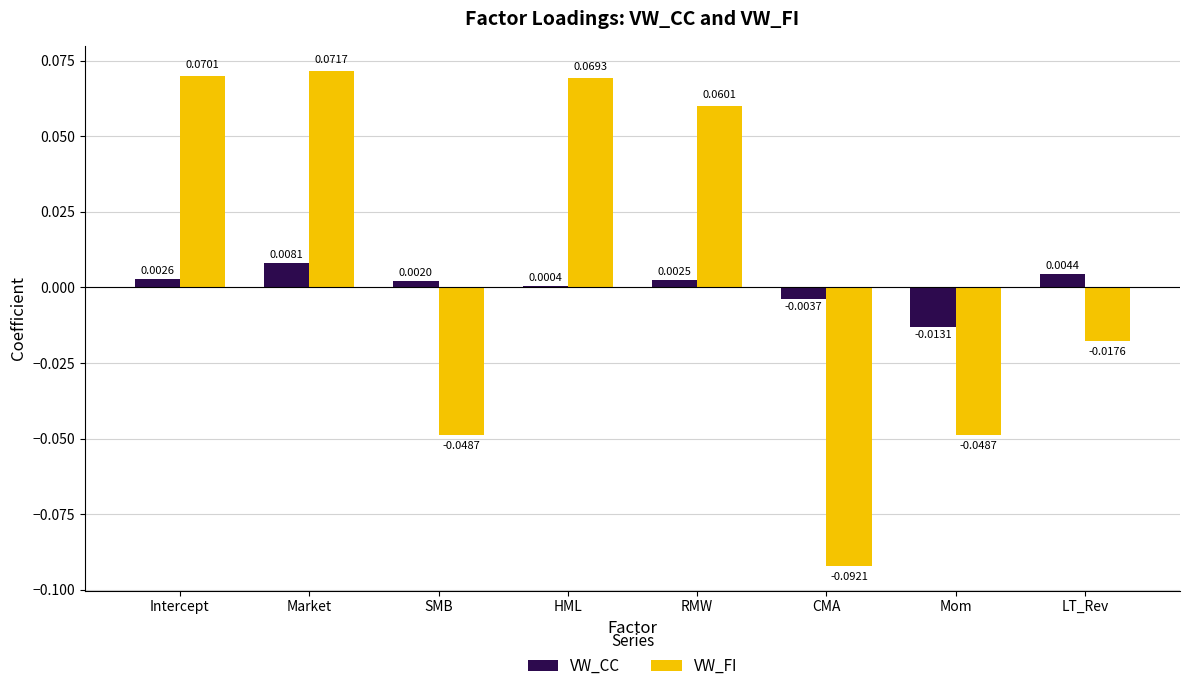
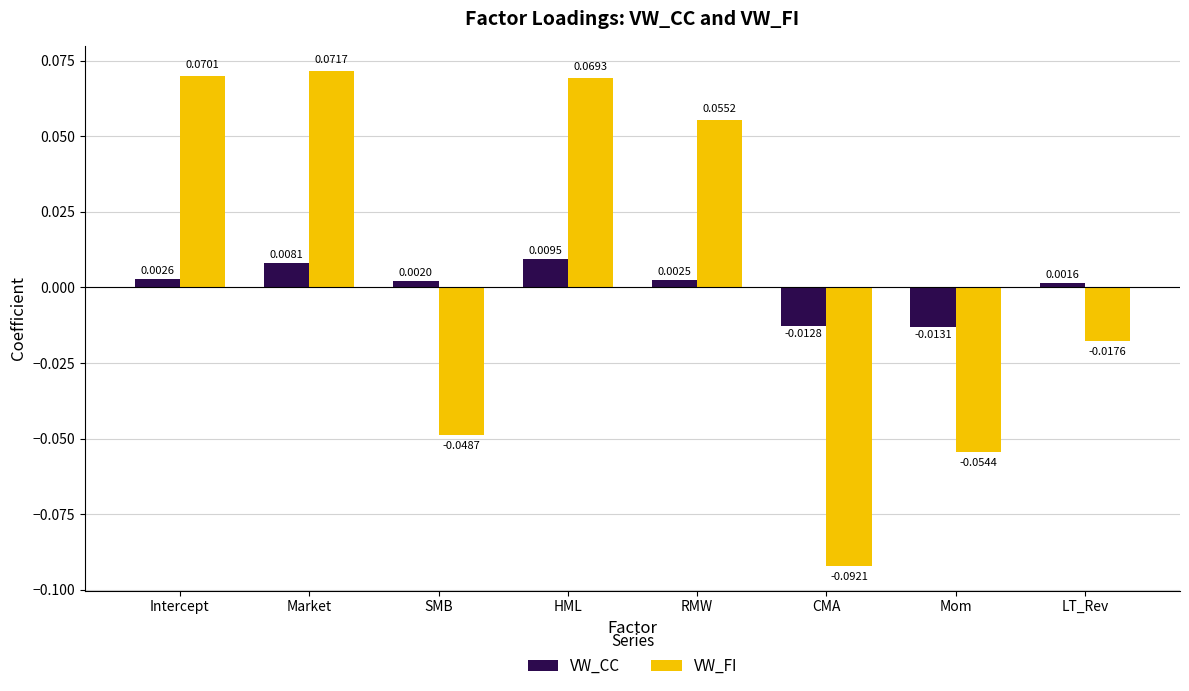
VW_CC, HML: 0.0004 -> 0.0095
VW_FI, RMW: 0.0601 -> 0.0552
VW_CC, CMA: -0.0037 -> -0.0128
VW_FI, Mom: -0.0487 -> -0.0544
VW_CC, LT_Rev: 0.0044 -> 0.0016
